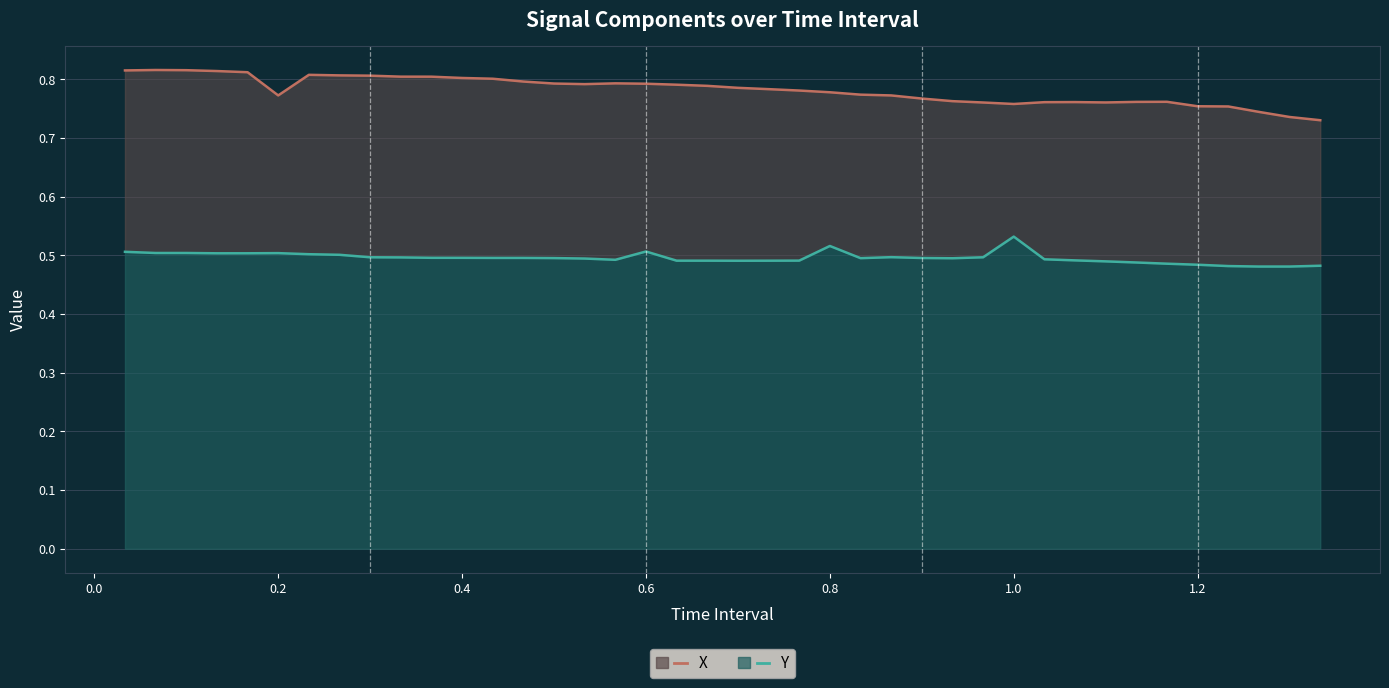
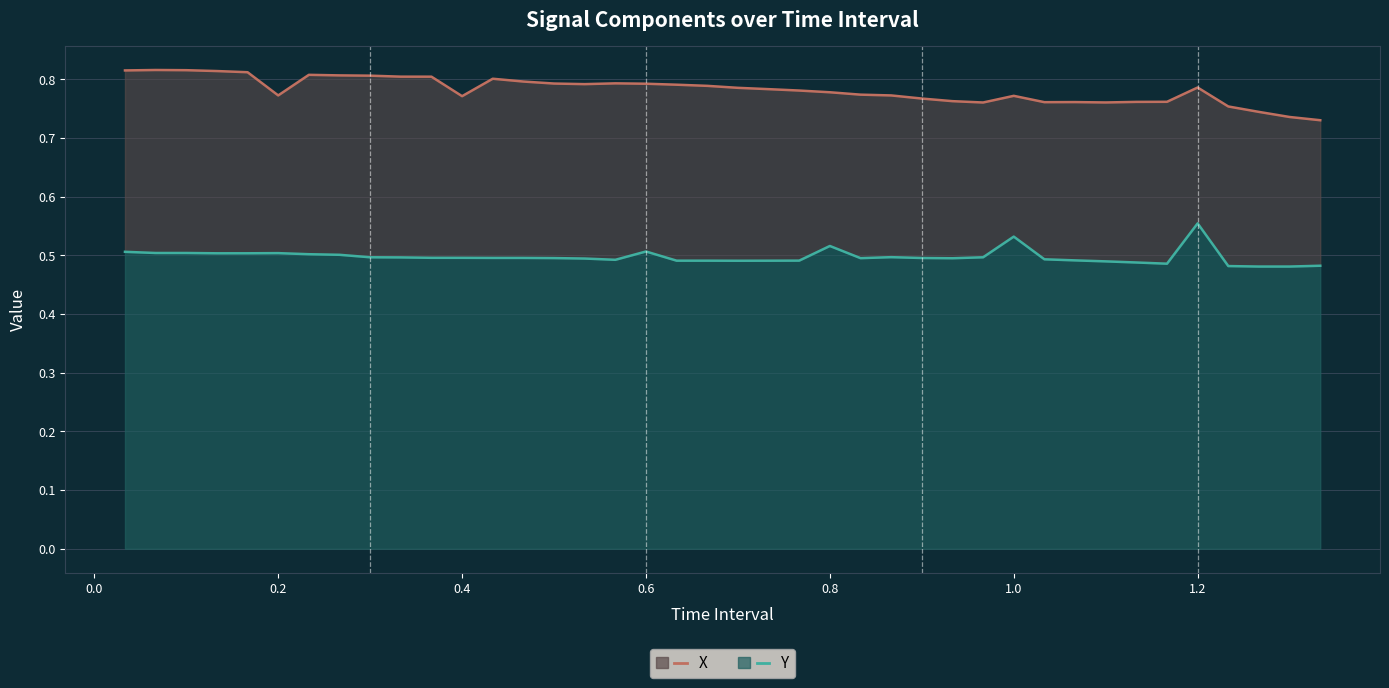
X, 0.4: 0.80 -> 0.77
X, 1.0: 0.76 -> 0.77
X, 1.2: 0.75 -> 0.79
Y, 1.2: 0.48 -> 0.55
